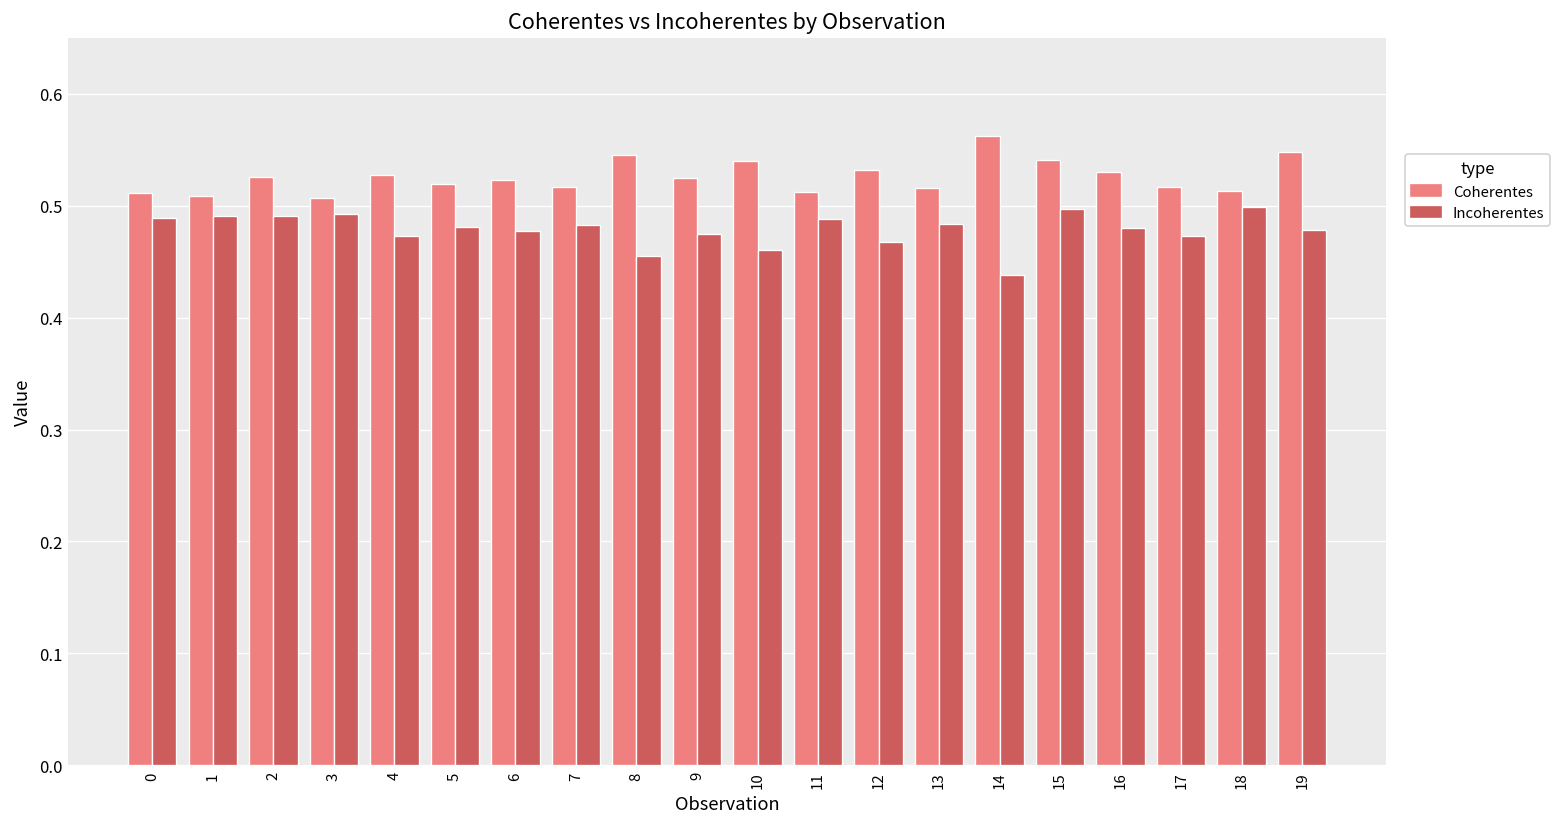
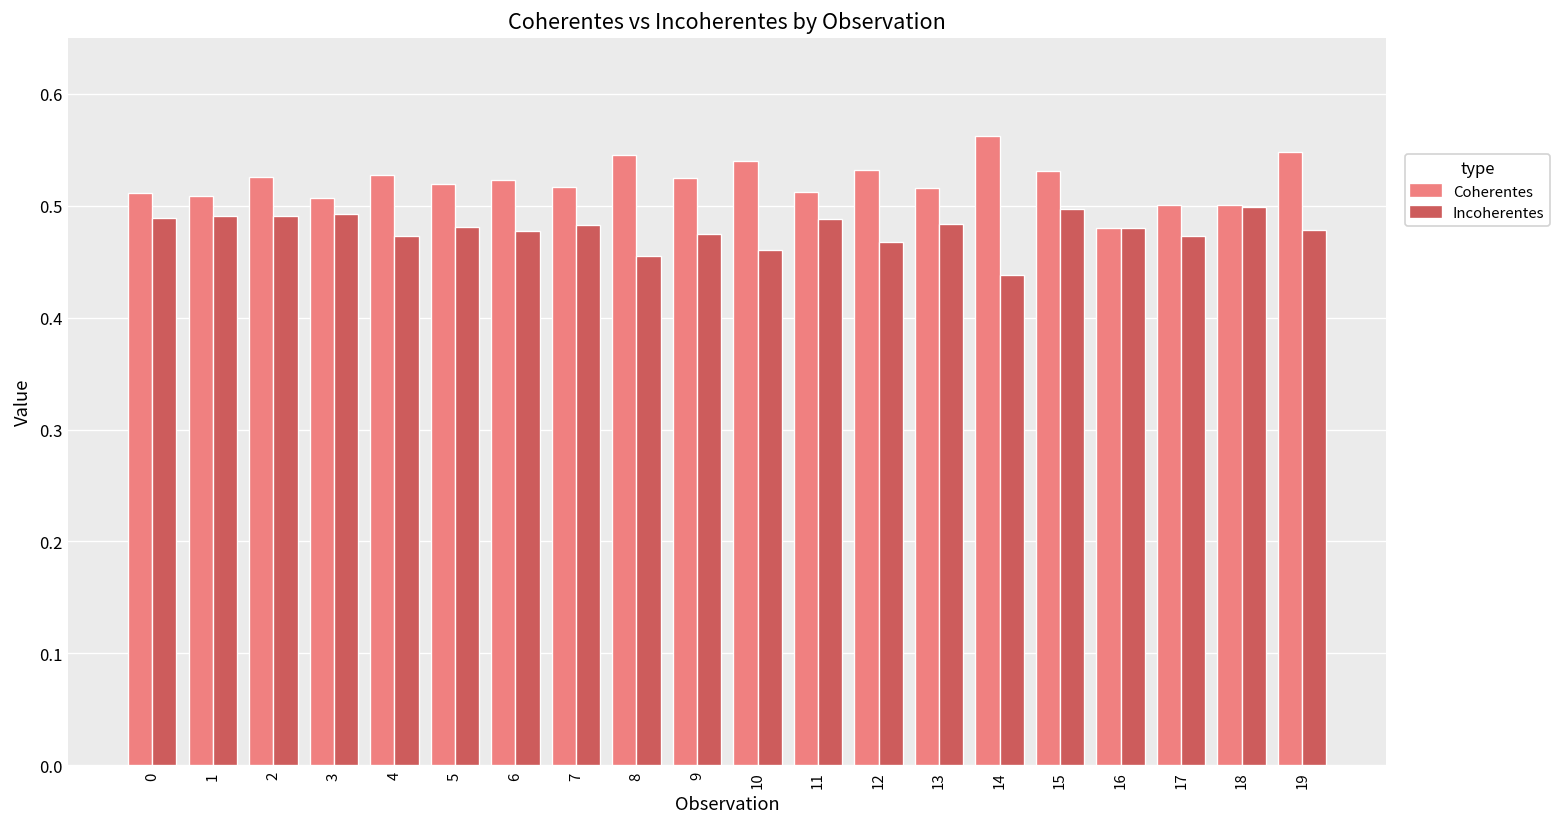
Coherentes, 15: 0.54 -> 0.53
Coherentes, 16: 0.53 -> 0.48
Coherentes, 17: 0.52 -> 0.50
Coherentes, 18: 0.51 -> 0.50
